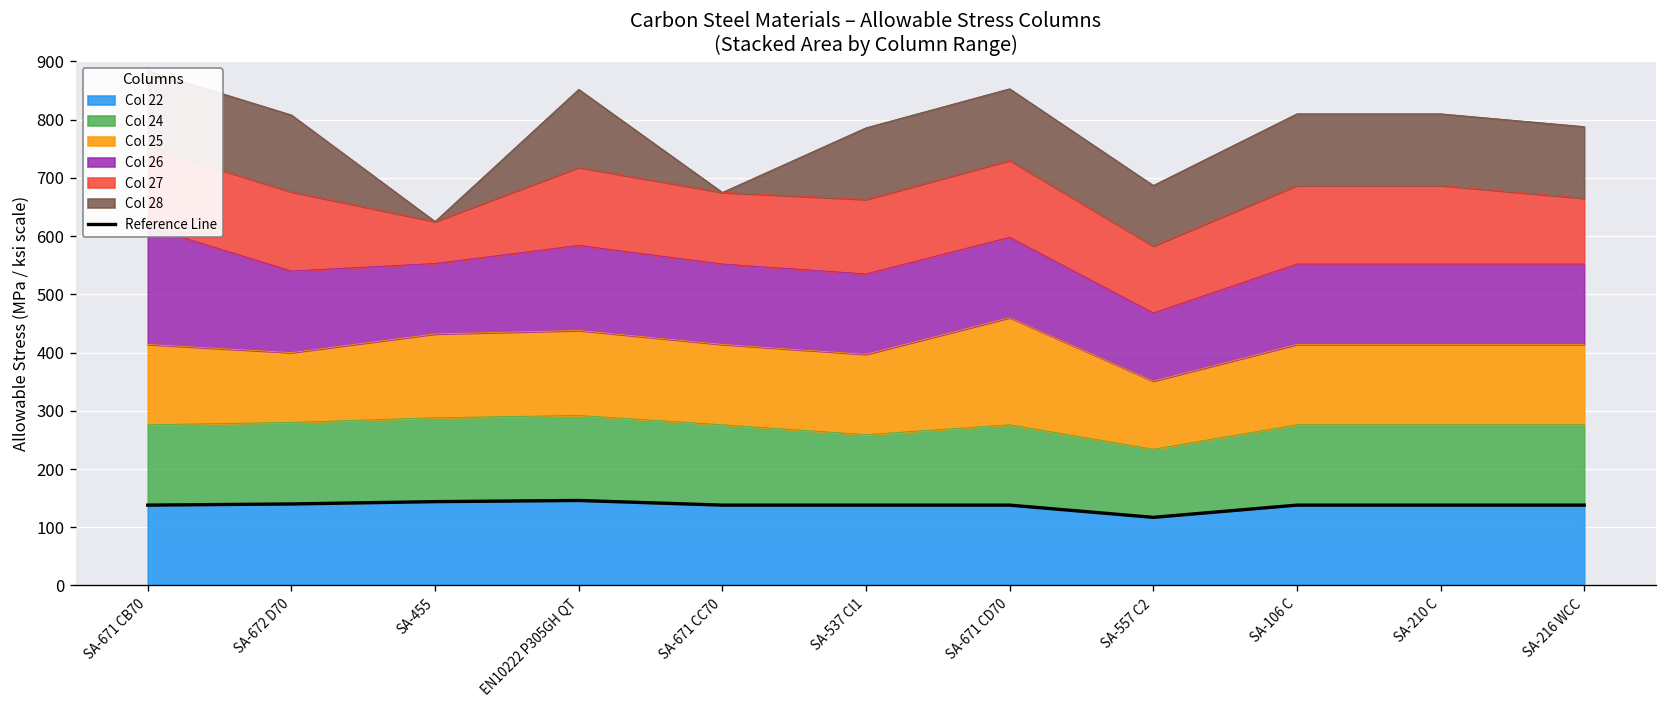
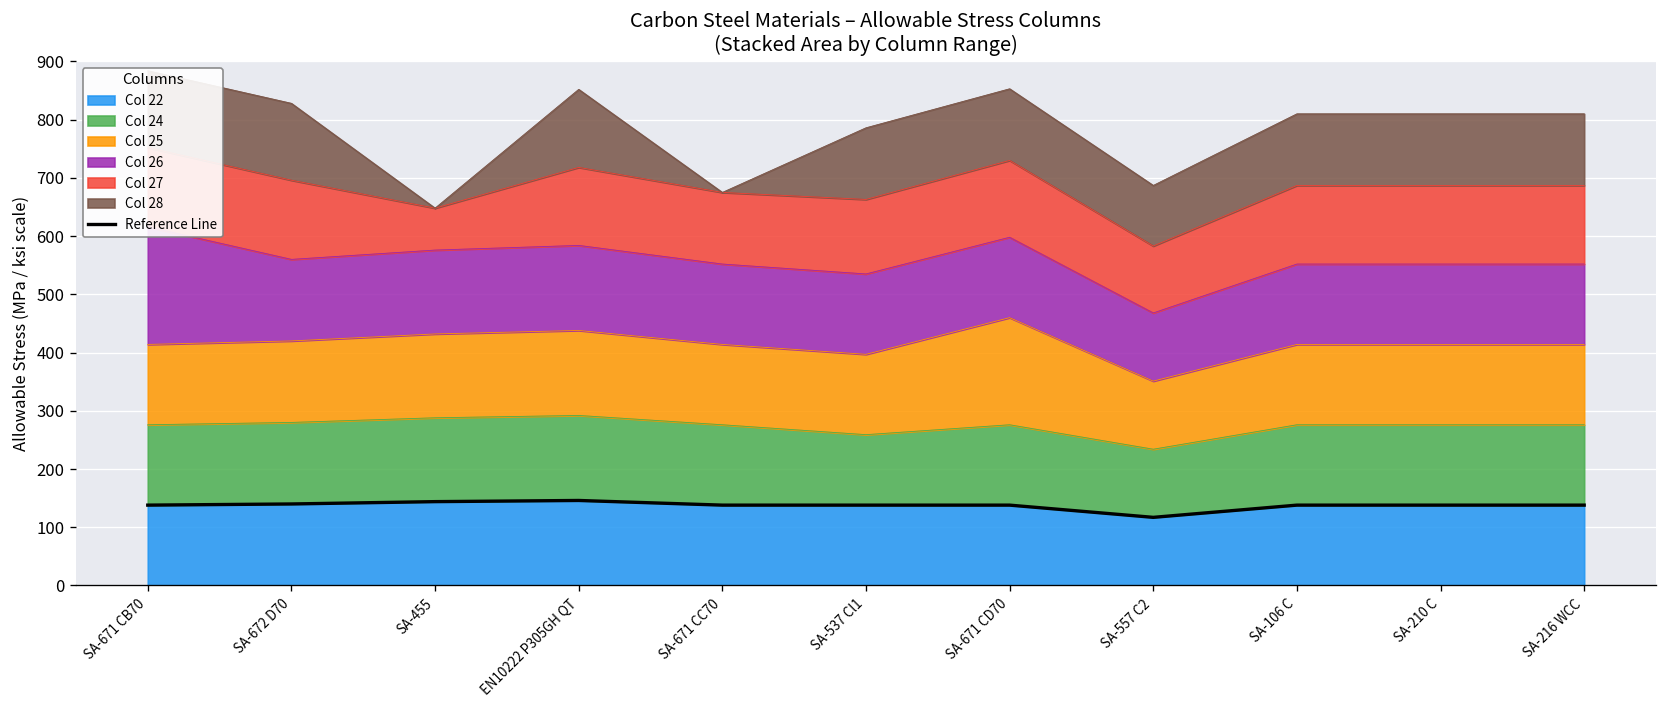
Col 25, SA-672 D70: 120 -> 140
Col 26, SA-455: 120 -> 140
Col 27, SA-216 WCC: 110 -> 140
